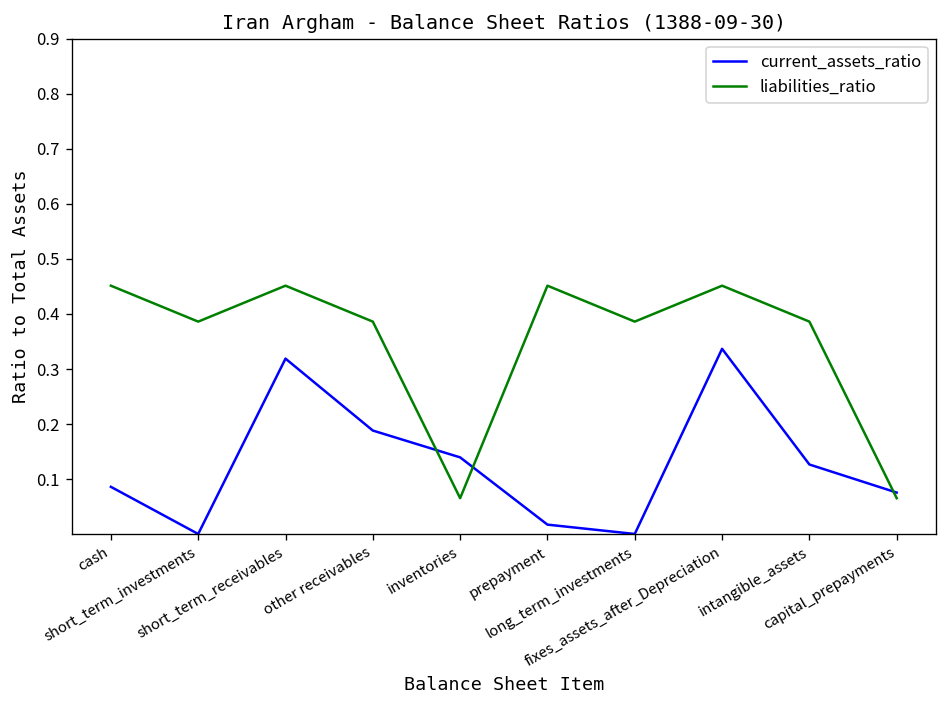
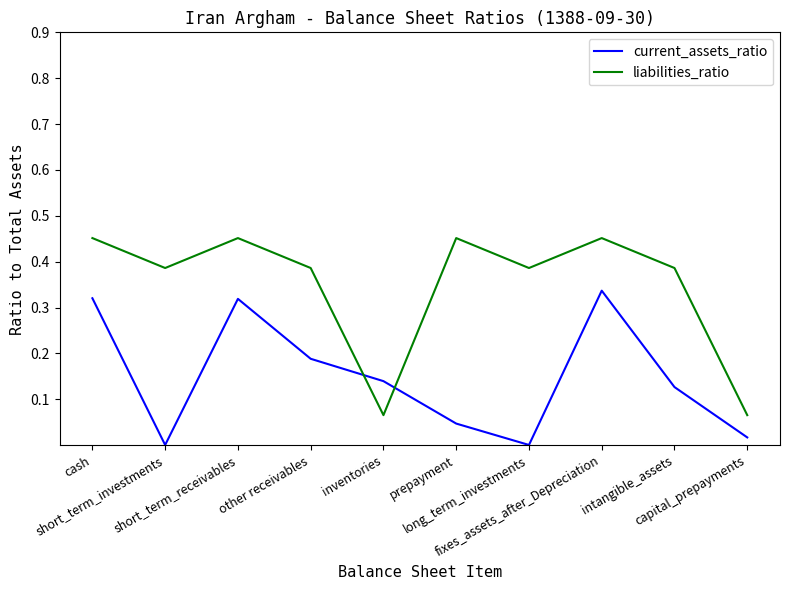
current_assets_ratio, cash: 0.09 -> 0.32
current_assets_ratio, prepayment: 0.02 -> 0.05
current_assets_ratio, capital_prepayments: 0.08 -> 0.02
